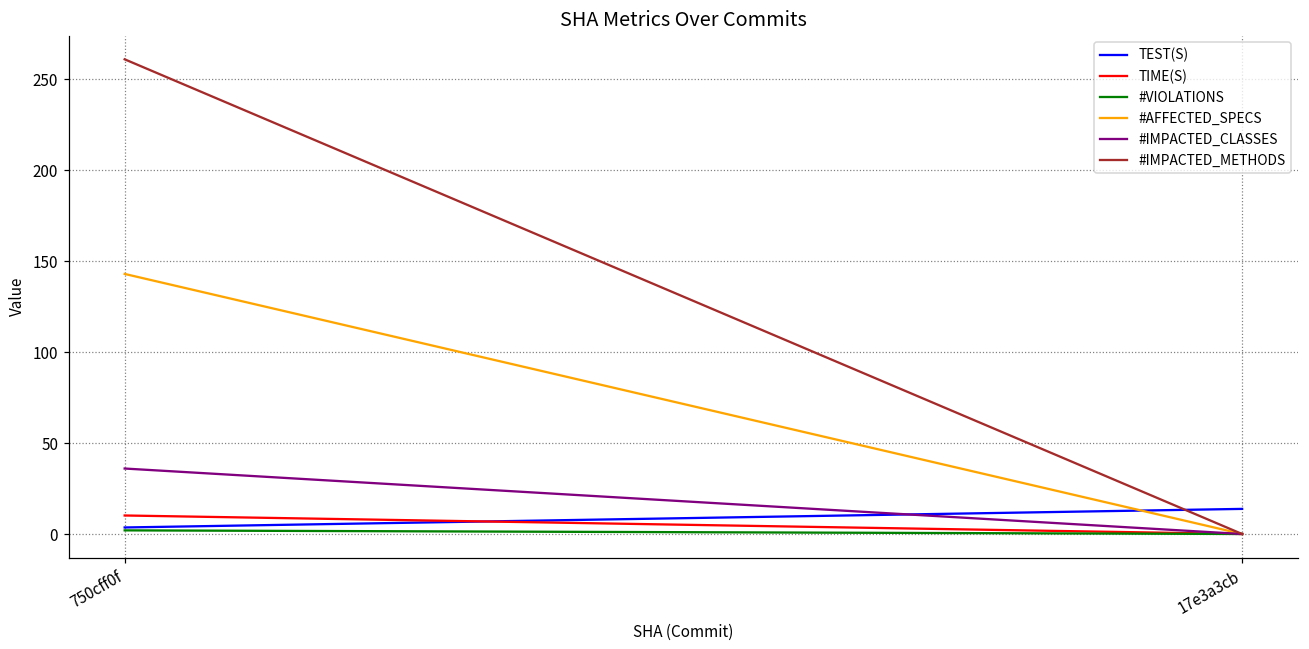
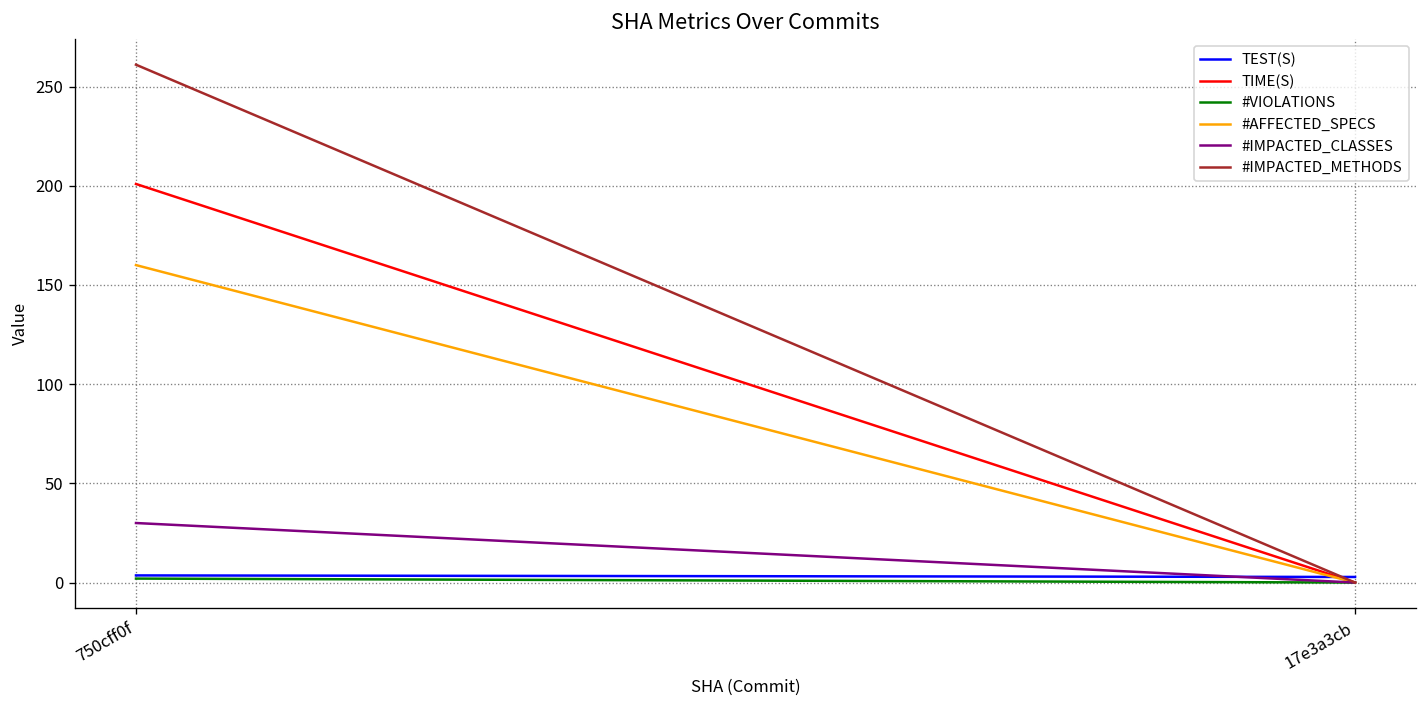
TIME(S), 750cff0f: 10 -> 201
#AFFECTED_SPECS, 750cff0f: 143 -> 160
#IMPACTED_CLASSES, 750cff0f: 36 -> 30
TEST(S), 17e3a3cb: 14 -> 3
